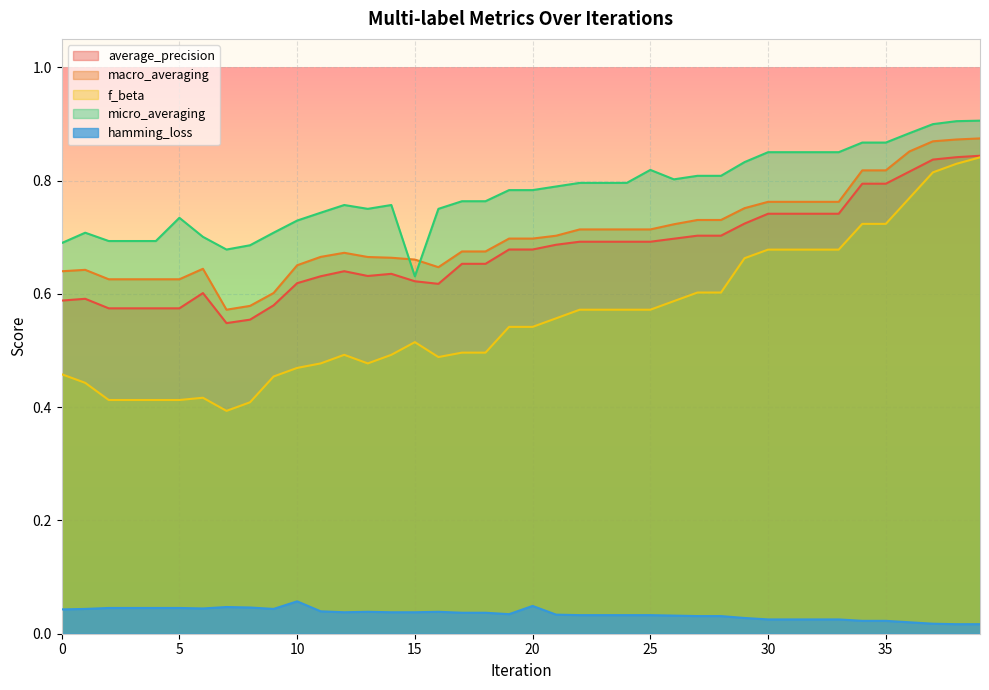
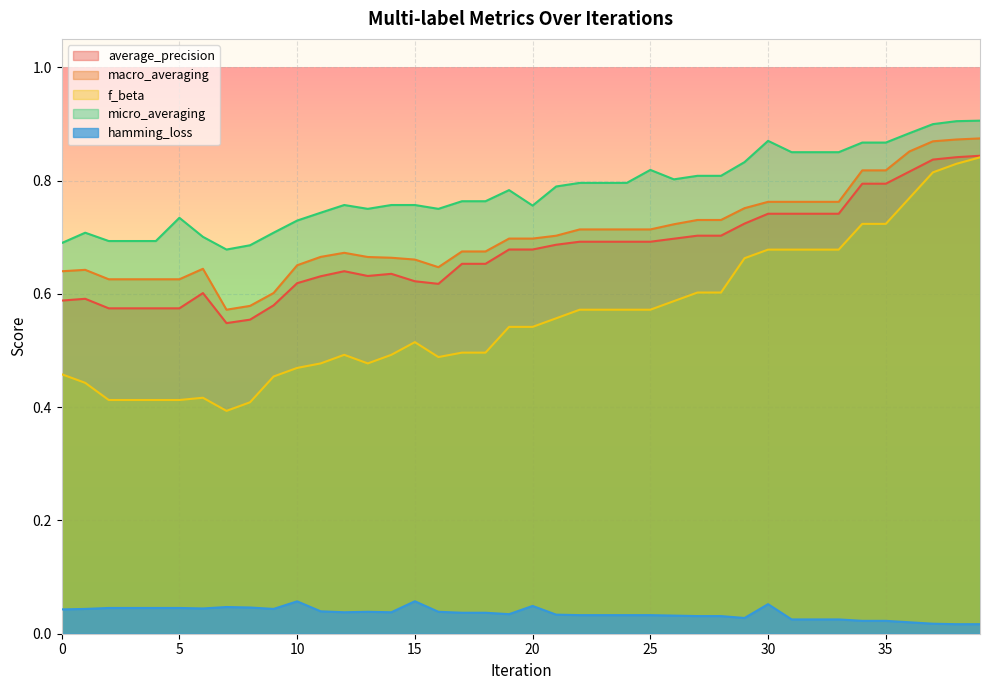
micro_averaging, 15: 0.63 -> 0.76
hamming_loss, 15: 0.04 -> 0.06
micro_averaging, 20: 0.78 -> 0.76
micro_averaging, 30: 0.85 -> 0.87
hamming_loss, 30: 0.03 -> 0.05
